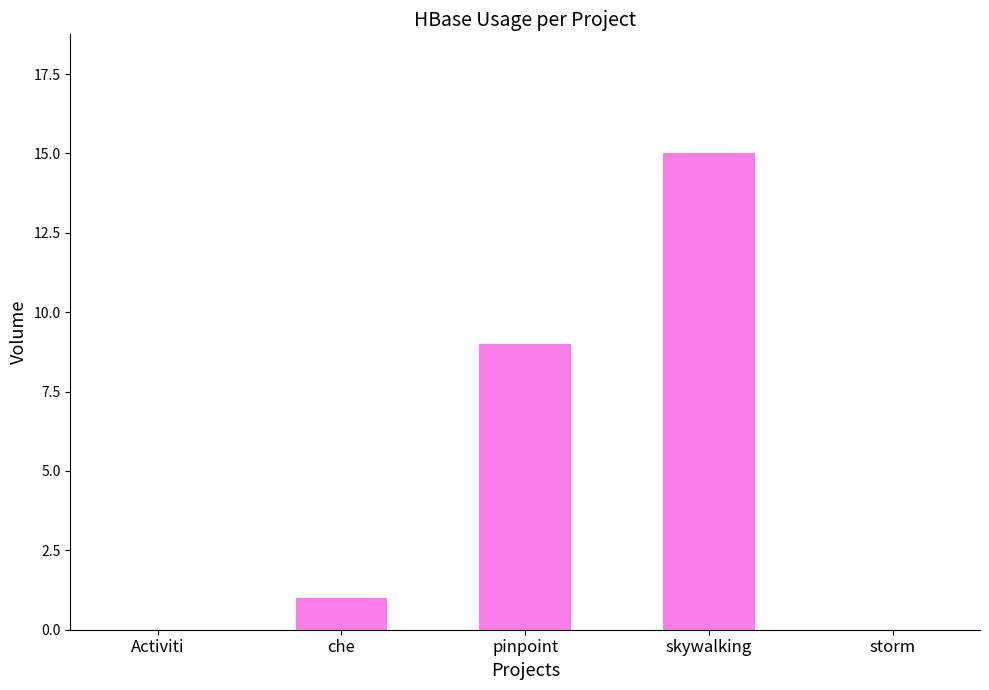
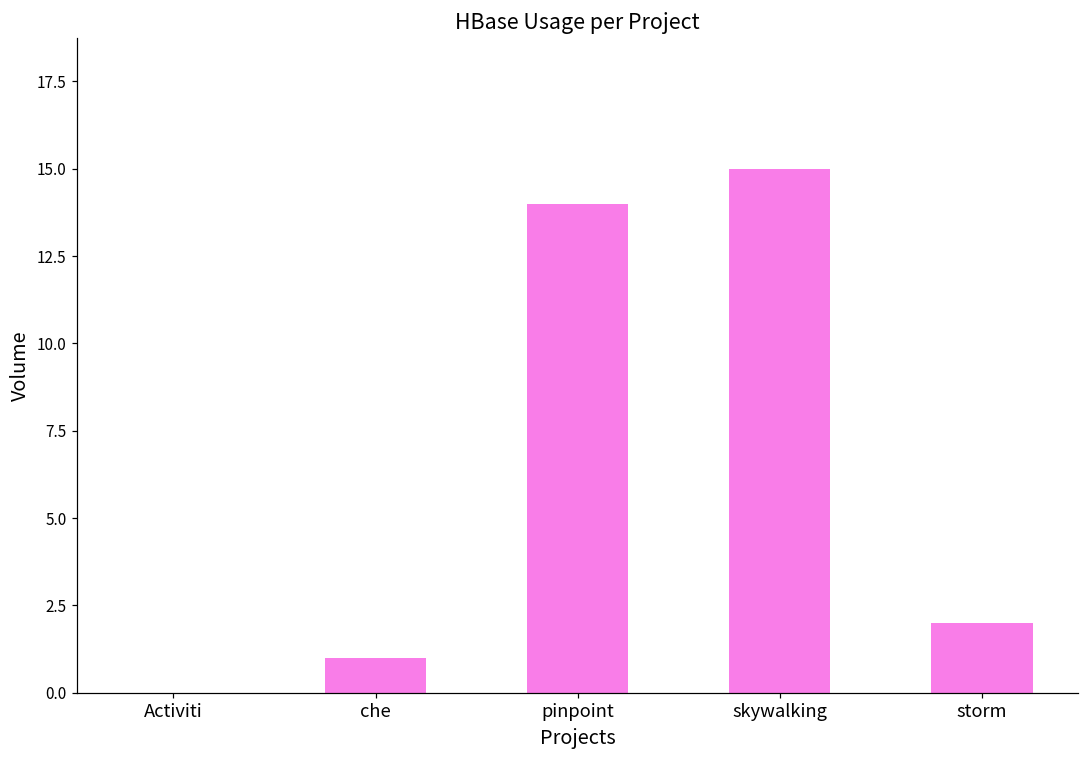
pinpoint: 9 -> 14
storm: 0 -> 2
